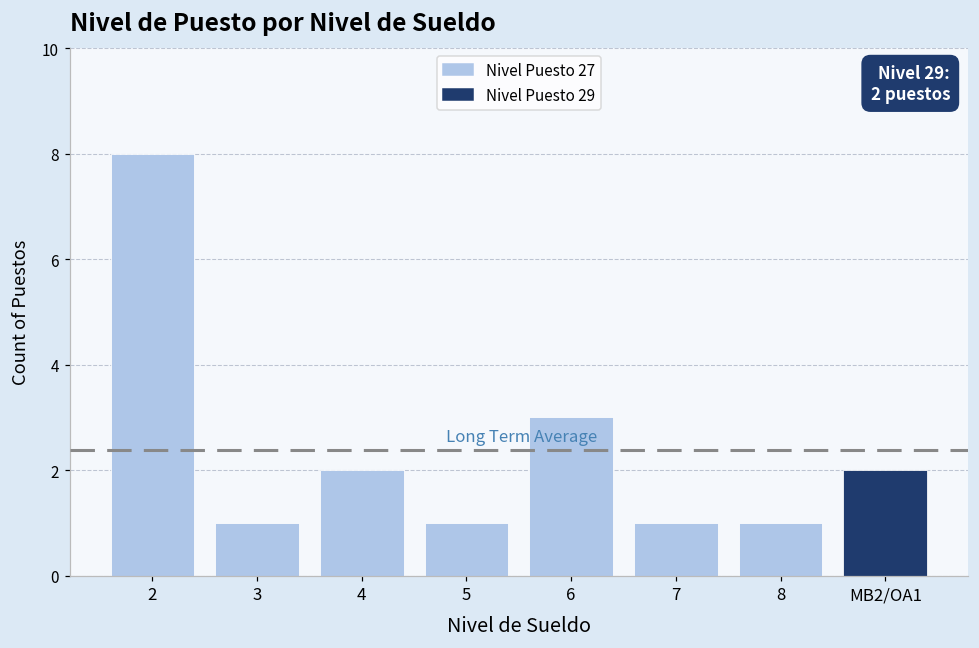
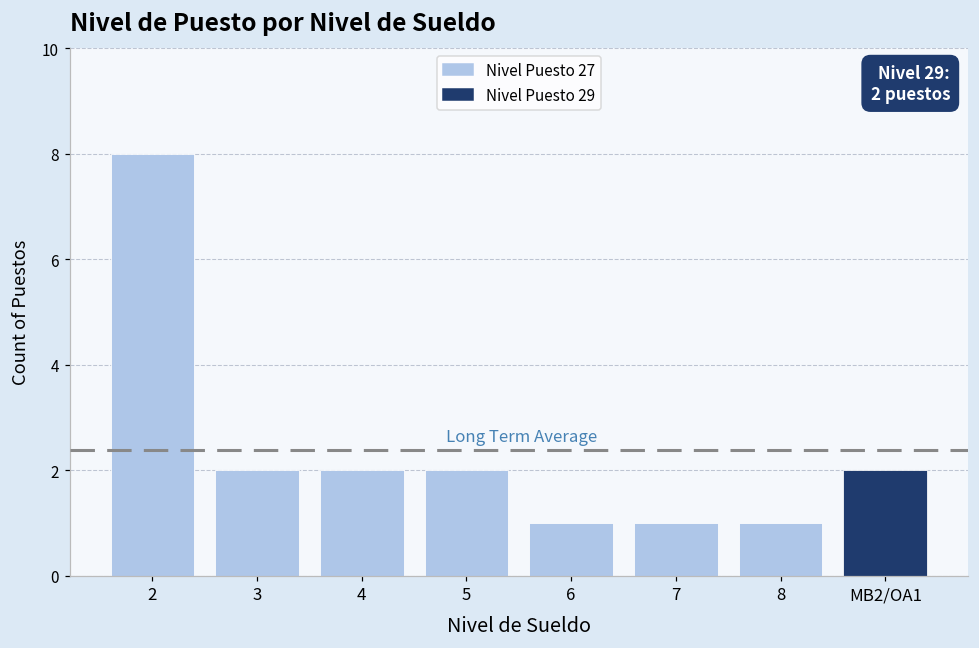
3: 1 -> 2
5: 1 -> 2
6: 3 -> 1
